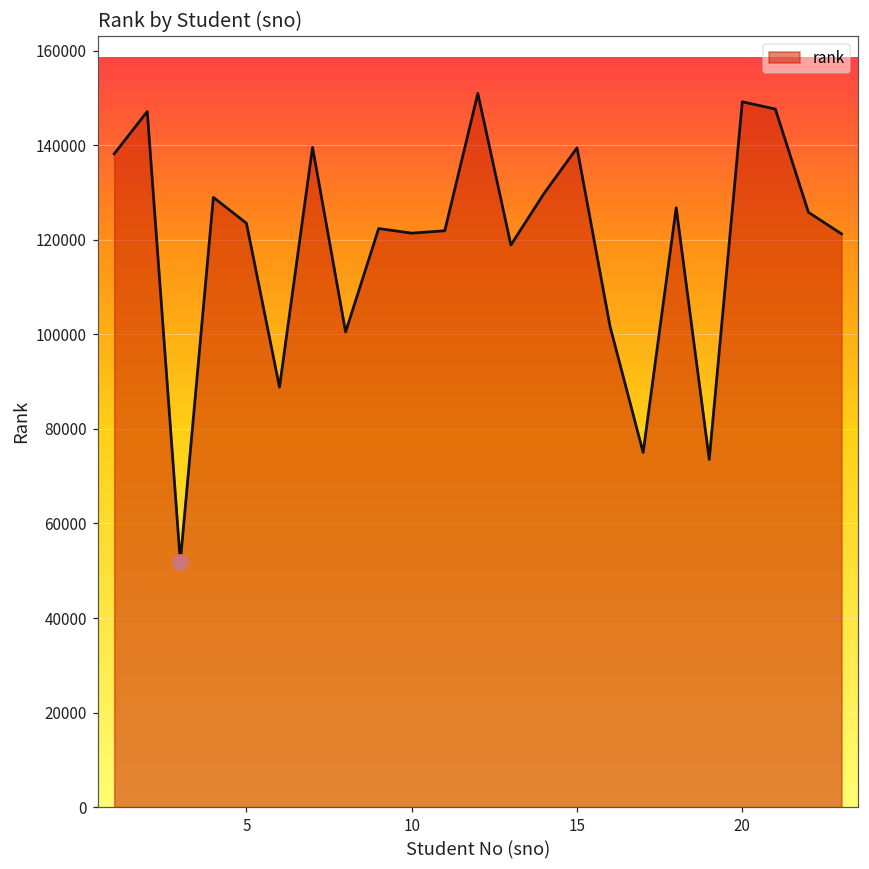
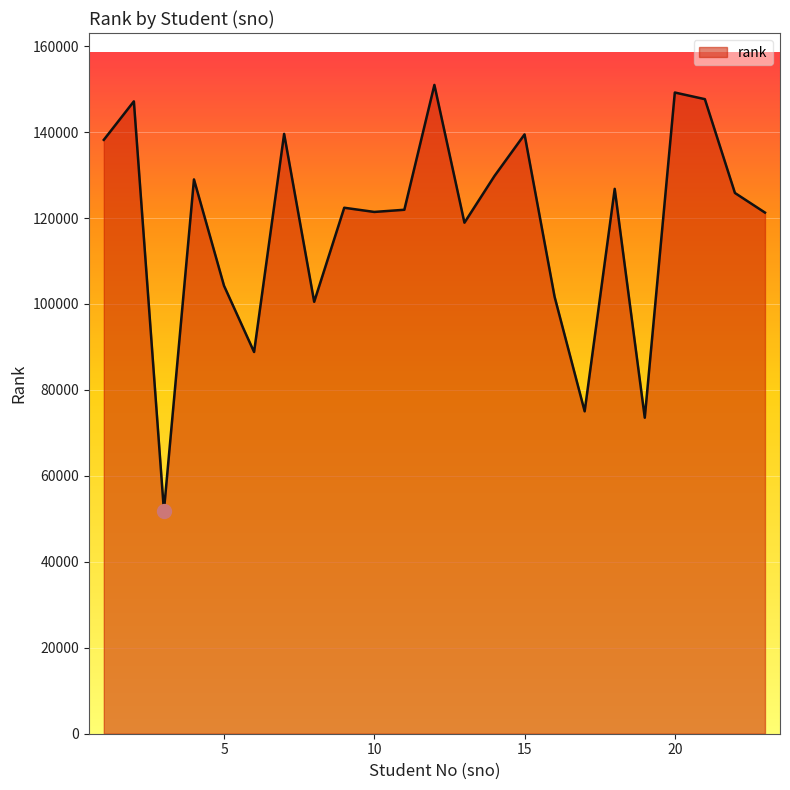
rank, 5: 124000 -> 104000
